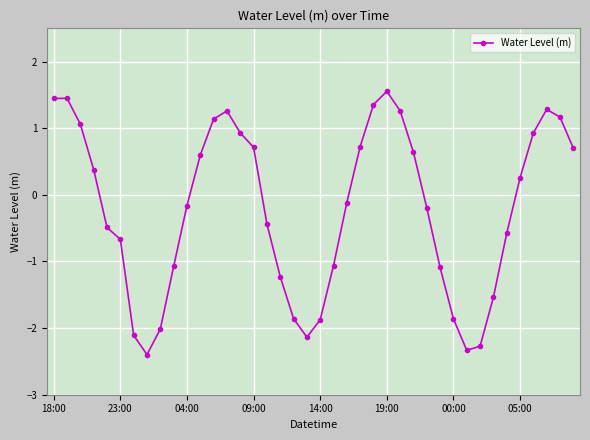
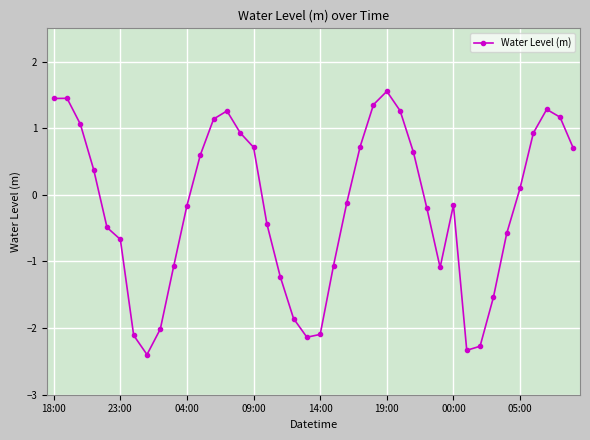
14:00: -1.9 -> -2.1
00:00: -1.9 -> -0.2
05:00: 0.3 -> 0.1
